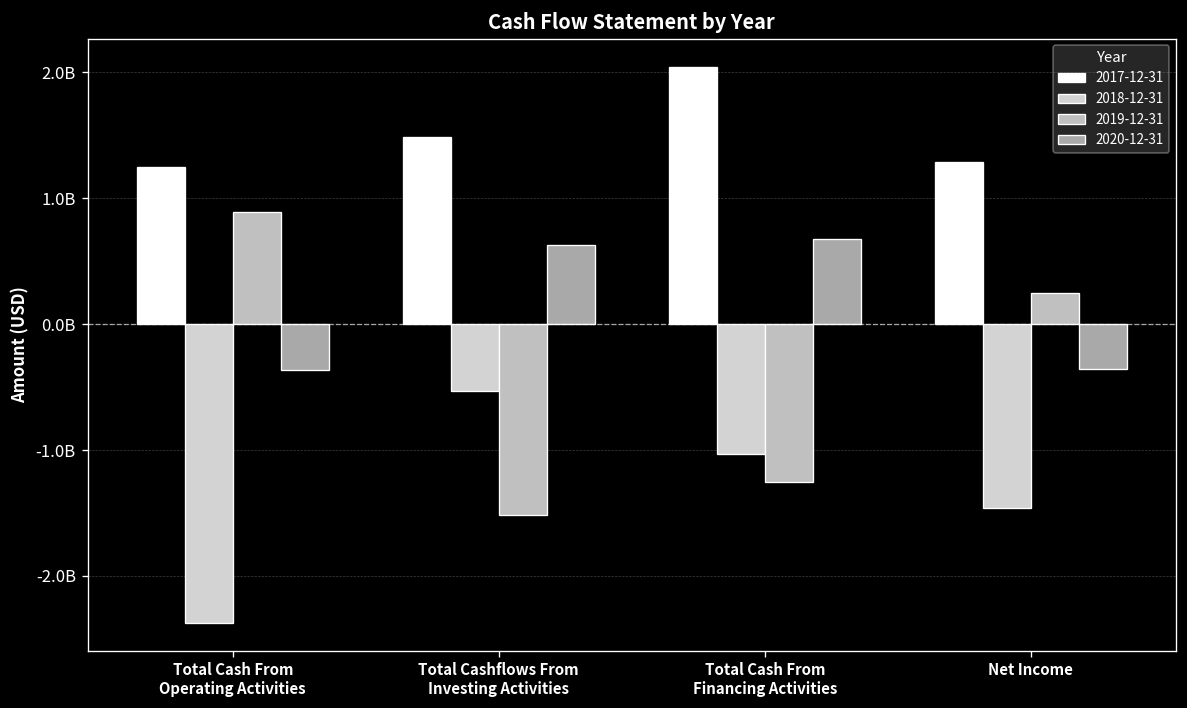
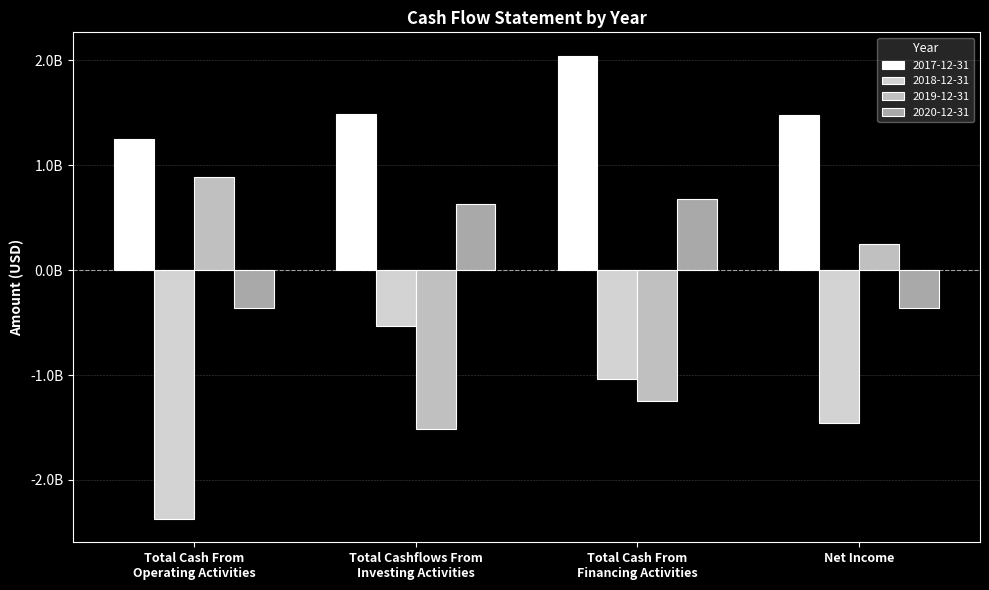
2017-12-31, Net Income: 1290000000 -> 1480000000
